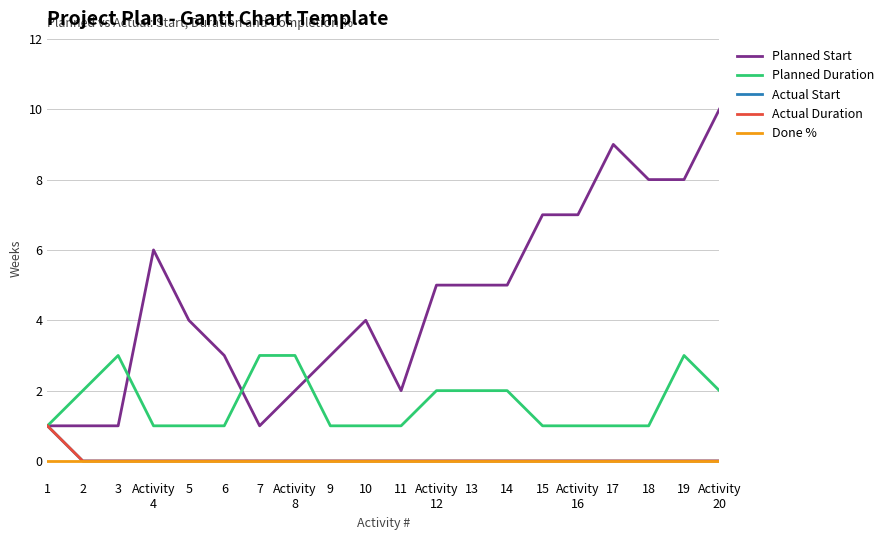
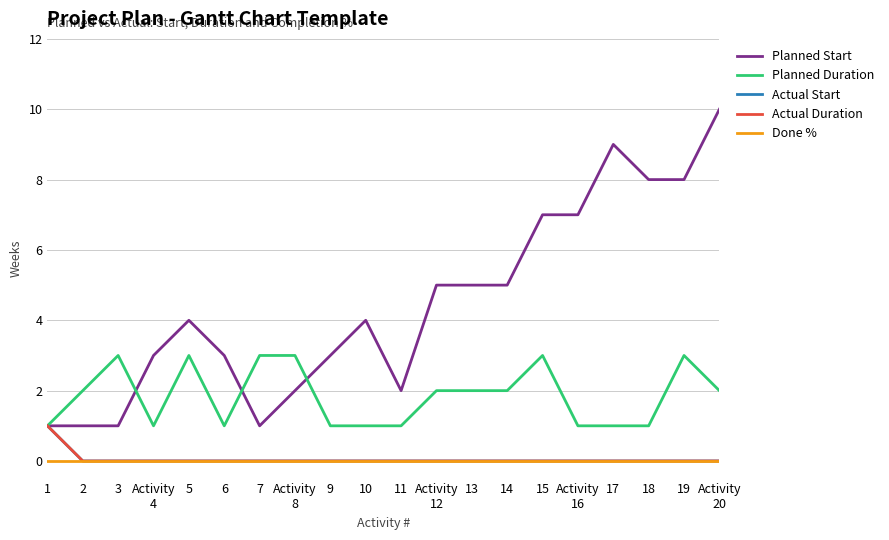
Planned Start, Activity 4: 6 -> 3
Planned Duration, 5: 1 -> 3
Planned Duration, 15: 1 -> 3
